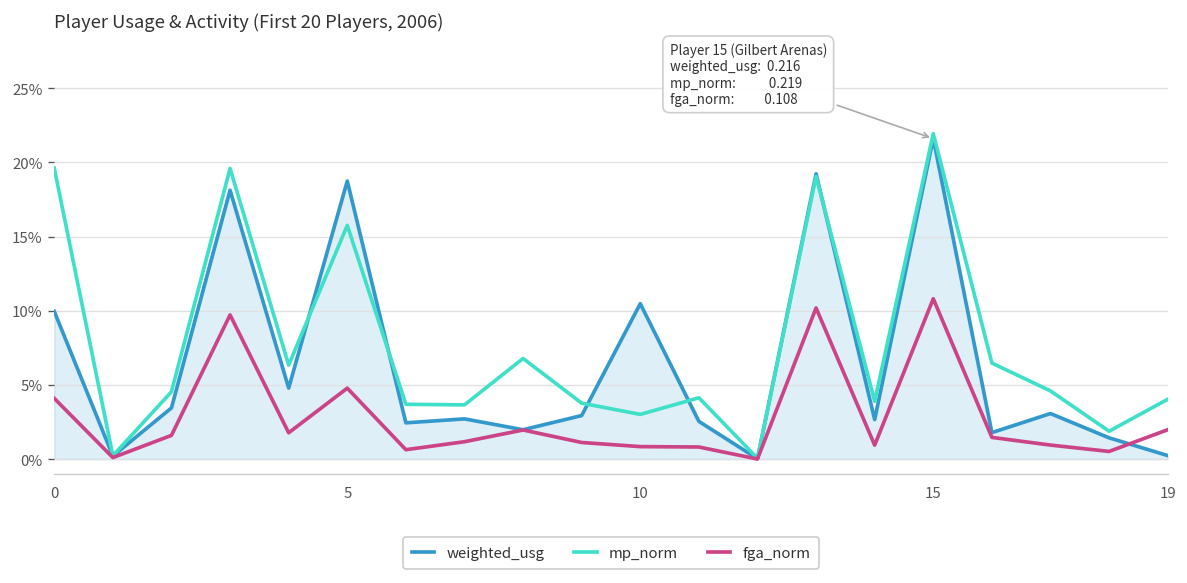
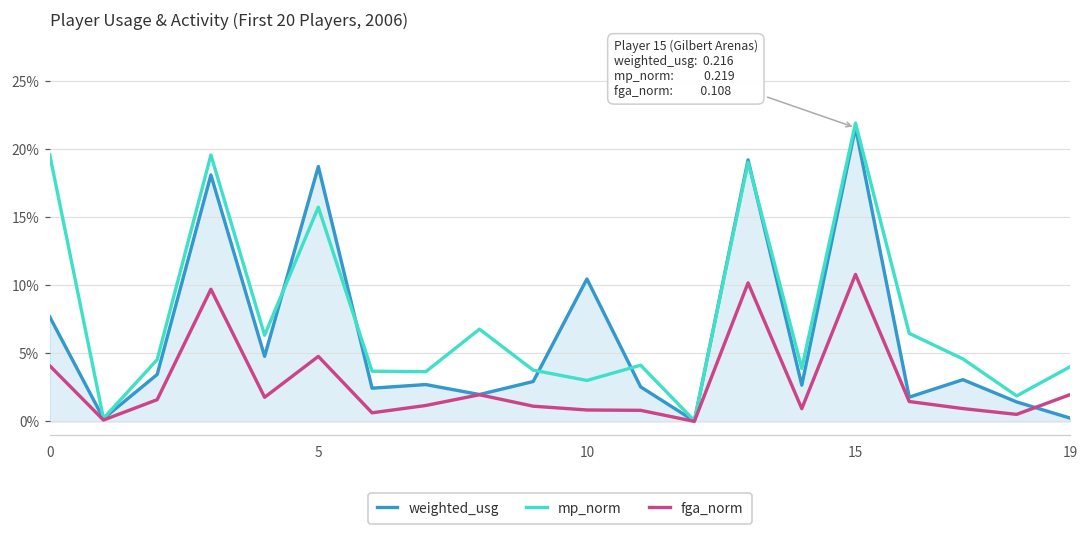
weighted_usg, 0: 10.0% -> 7.7%
